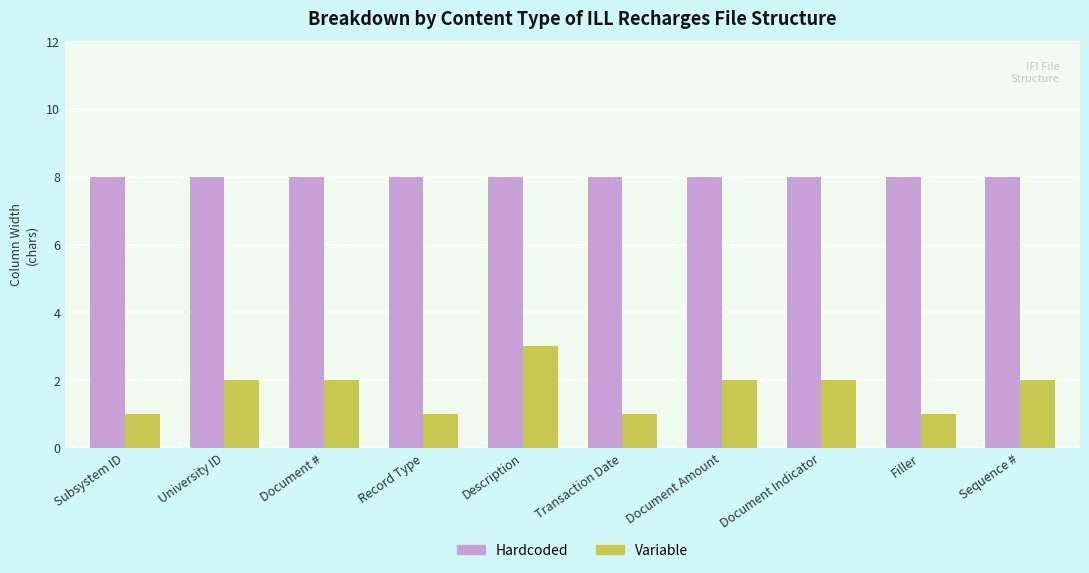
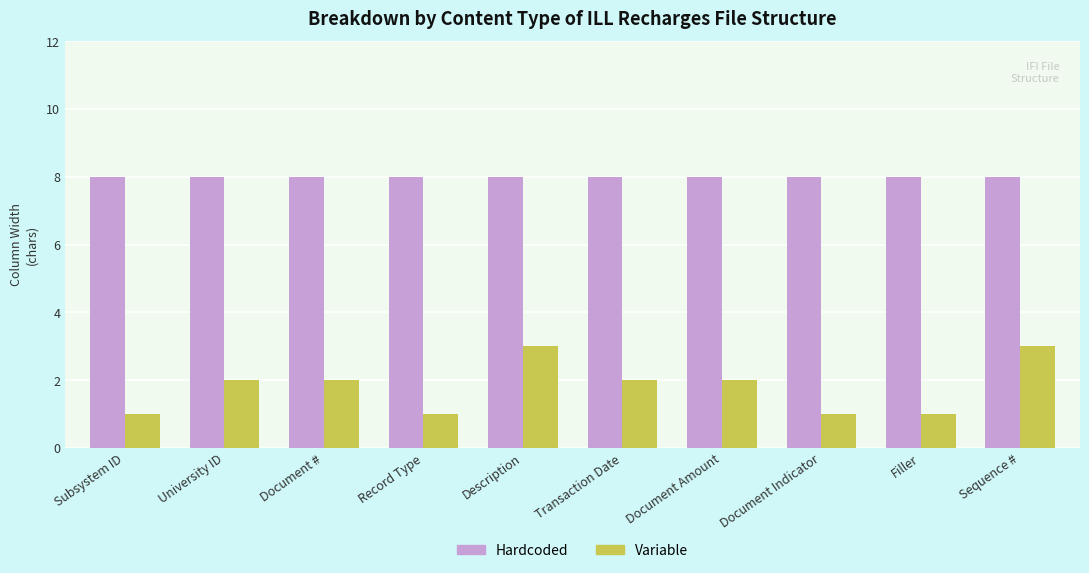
Variable, Transaction Date: 1 -> 2
Variable, Document Indicator: 2 -> 1
Variable, Sequence #: 2 -> 3
